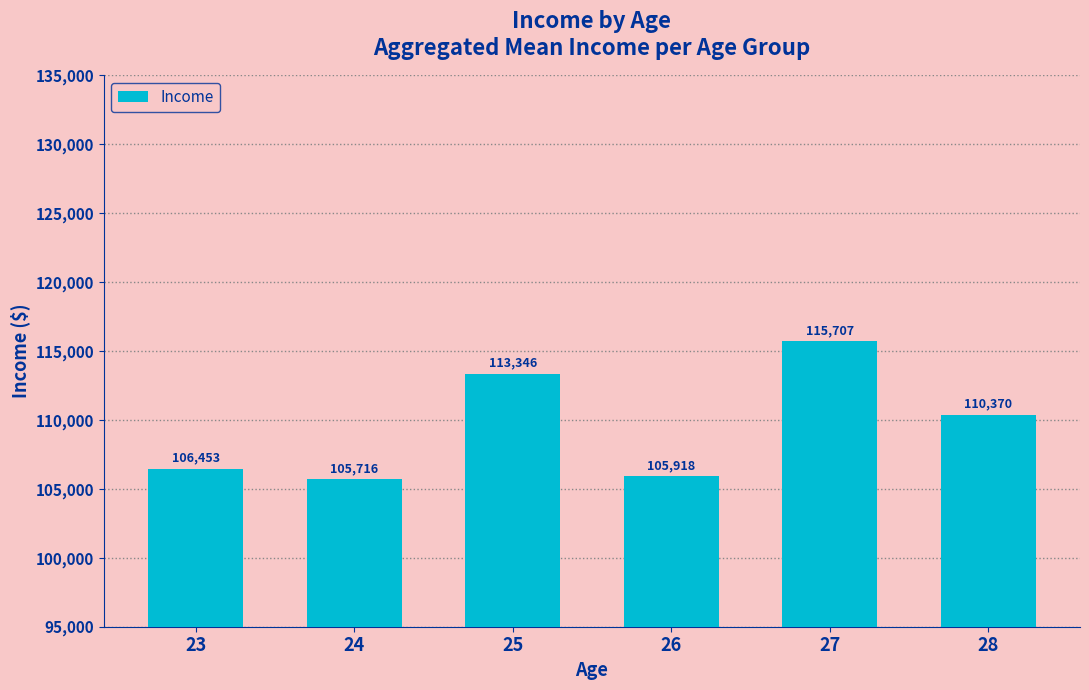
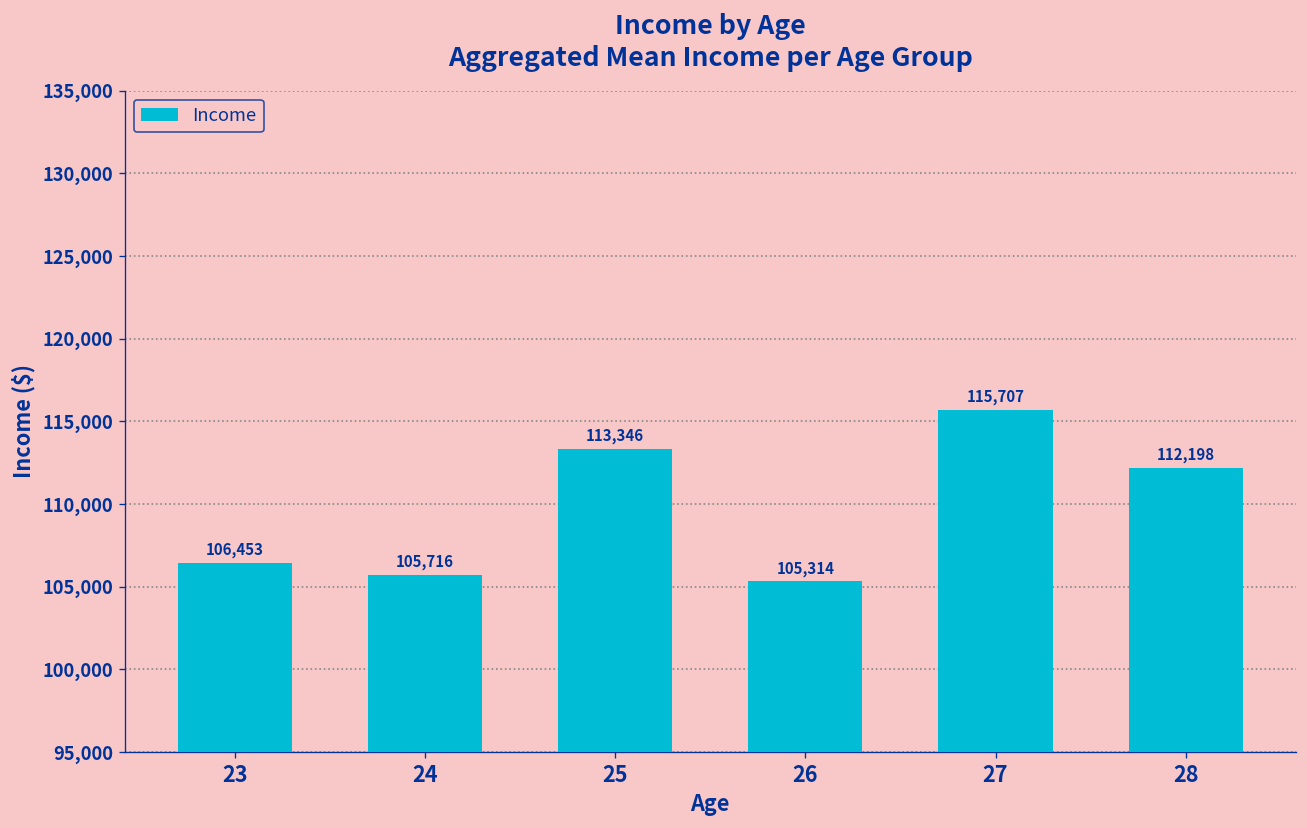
26: 105,918 -> 105,314
28: 110,370 -> 112,198
